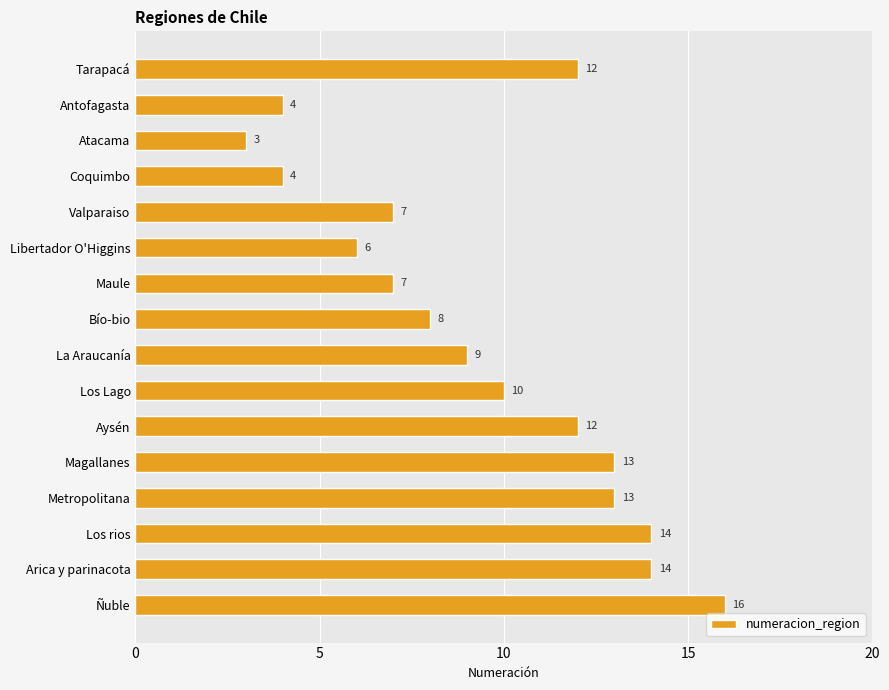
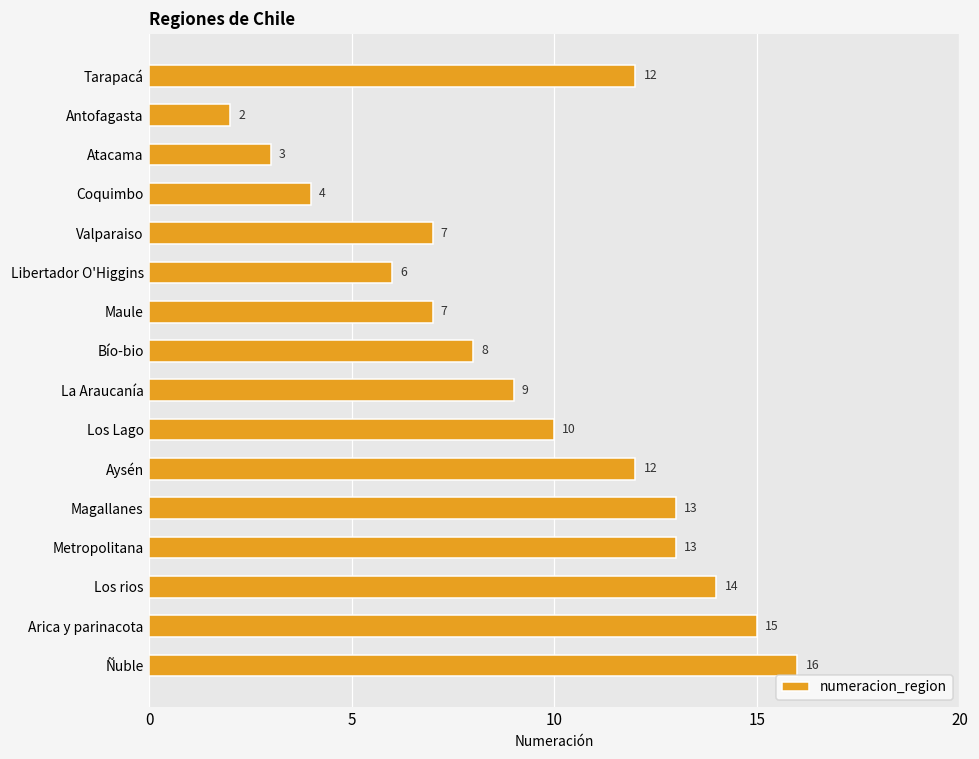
Antofagasta: 4 -> 2
Arica y parinacota: 14 -> 15
